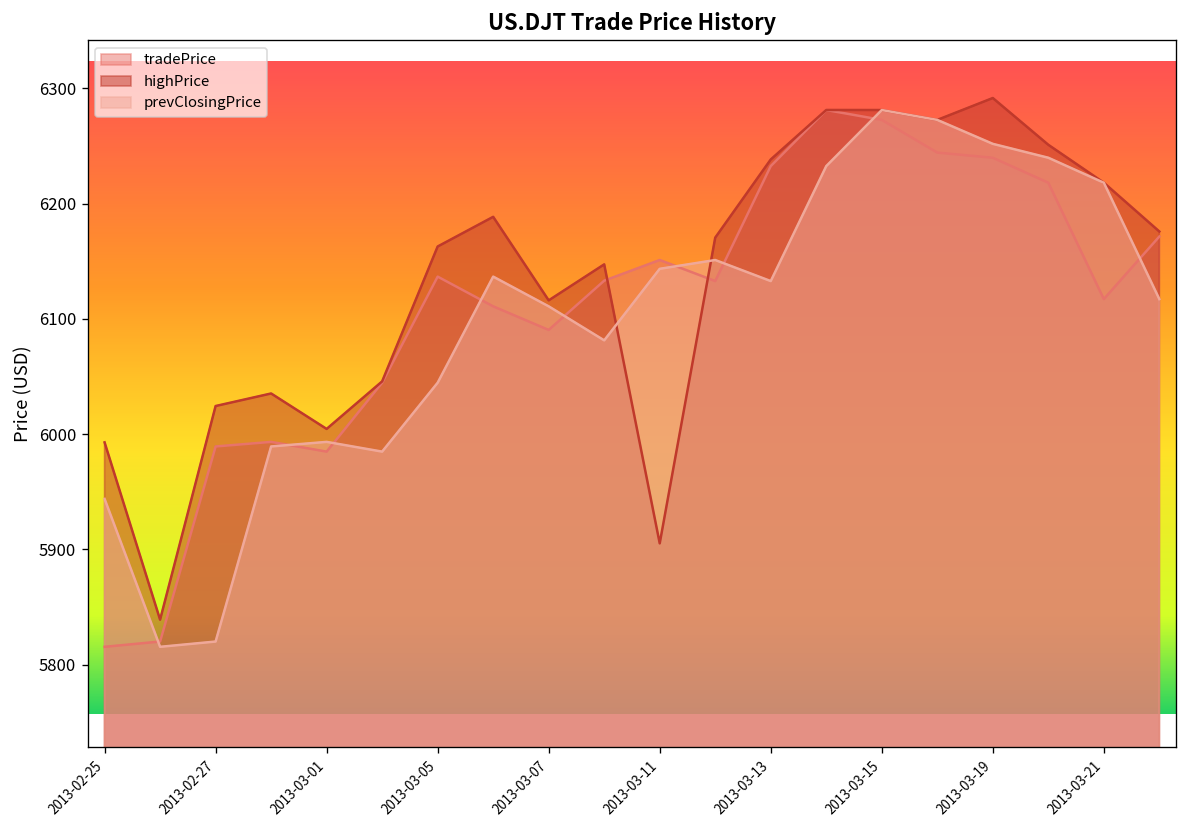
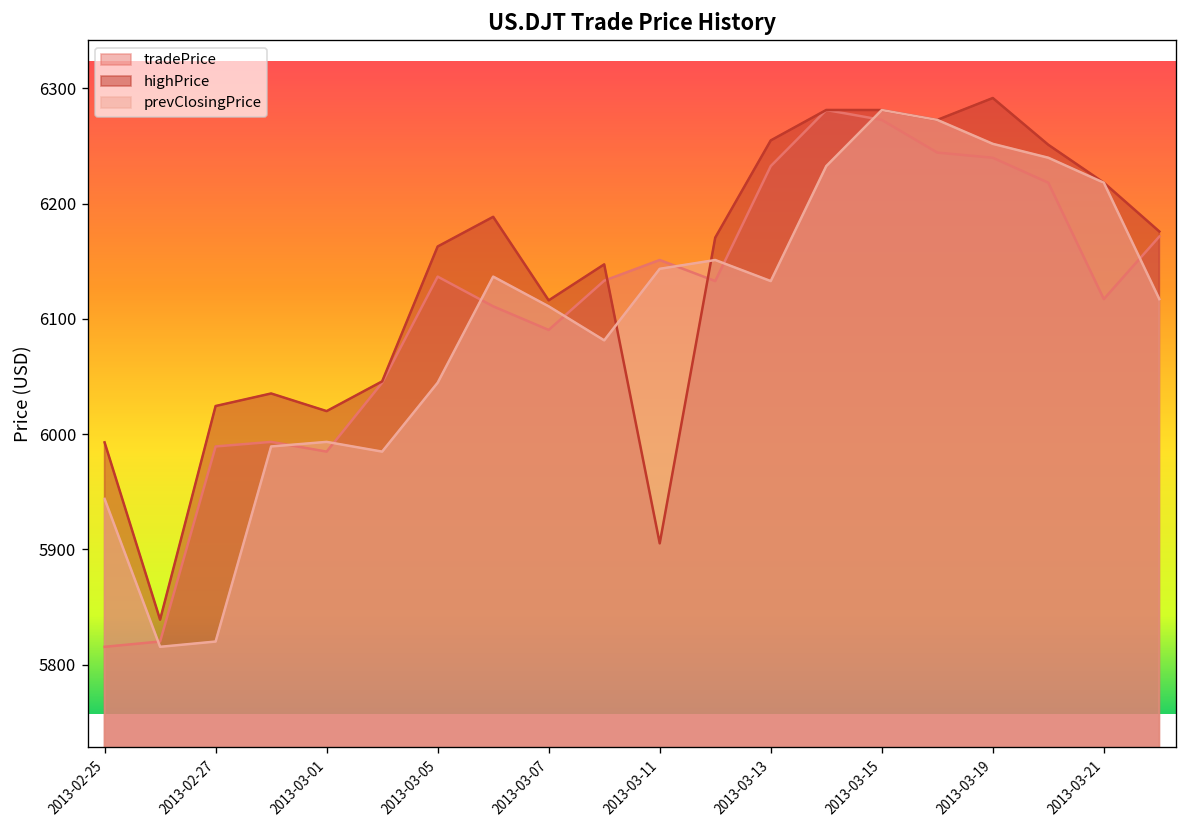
highPrice, 2013-03-01: 6000 -> 6020
highPrice, 2013-03-13: 6240 -> 6250
